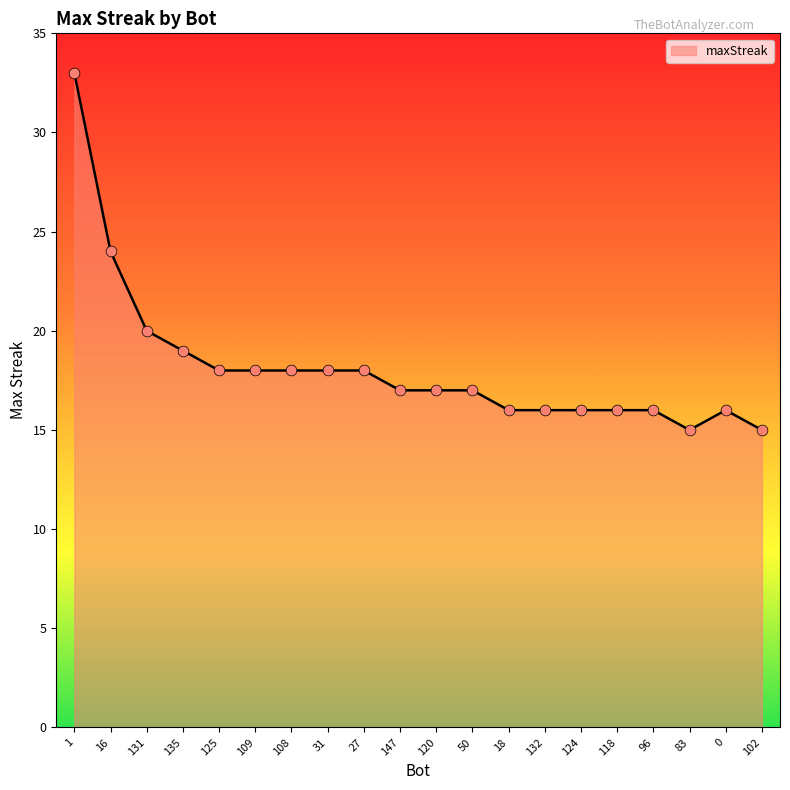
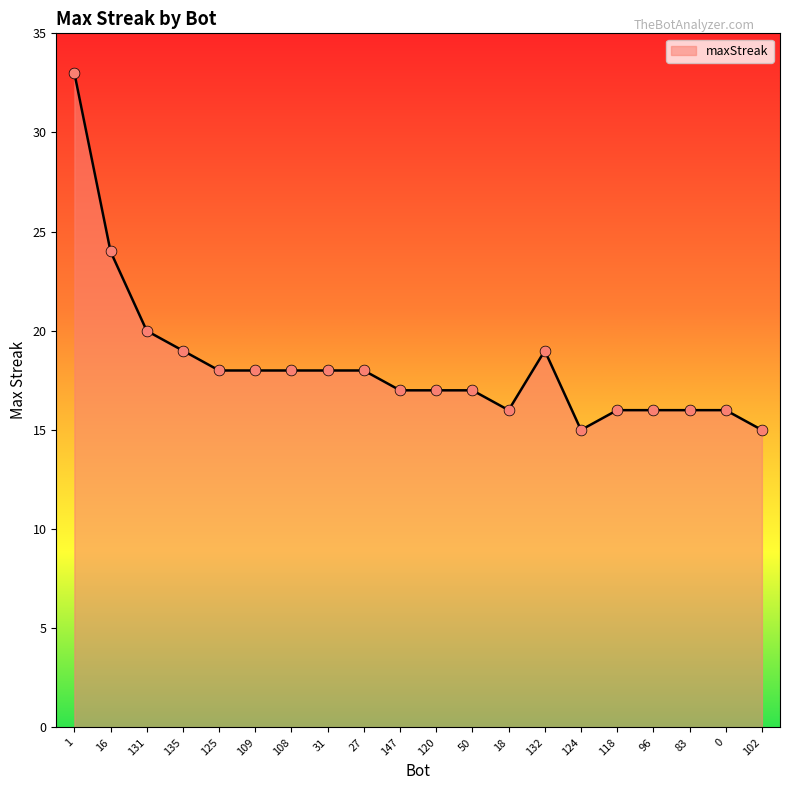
132: 16 -> 19
124: 16 -> 15
83: 15 -> 16
